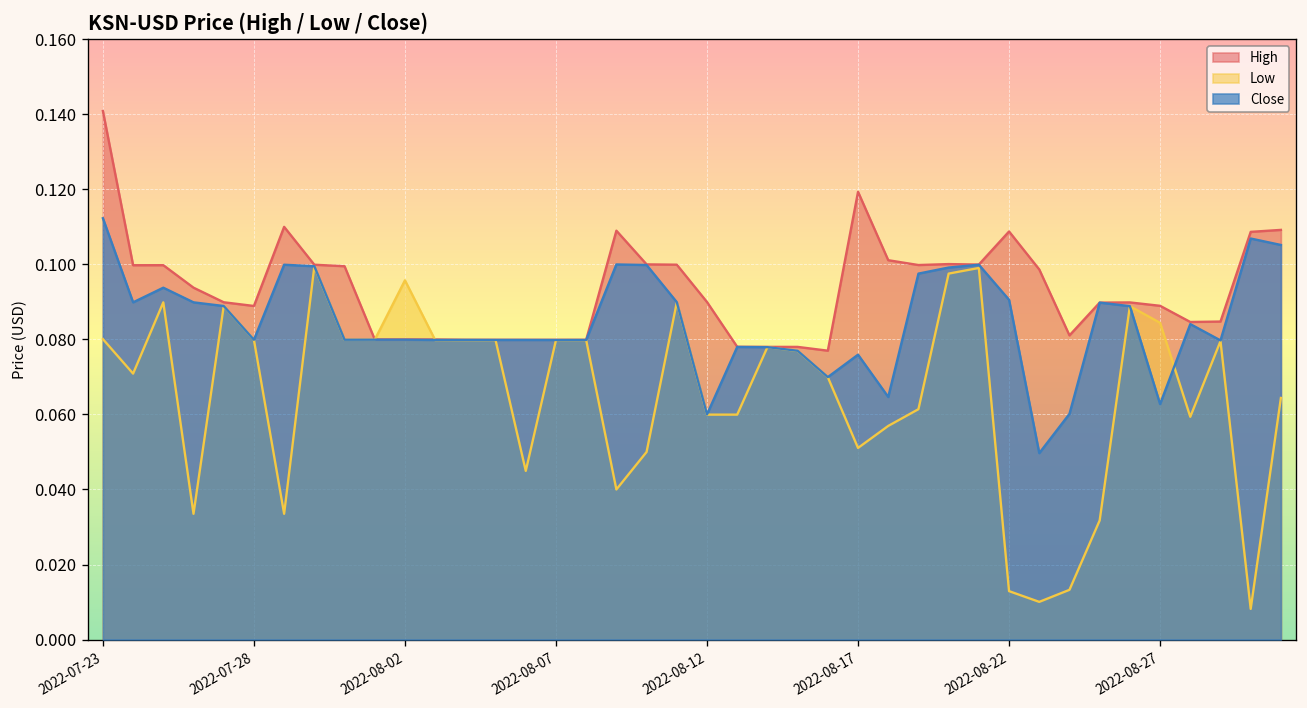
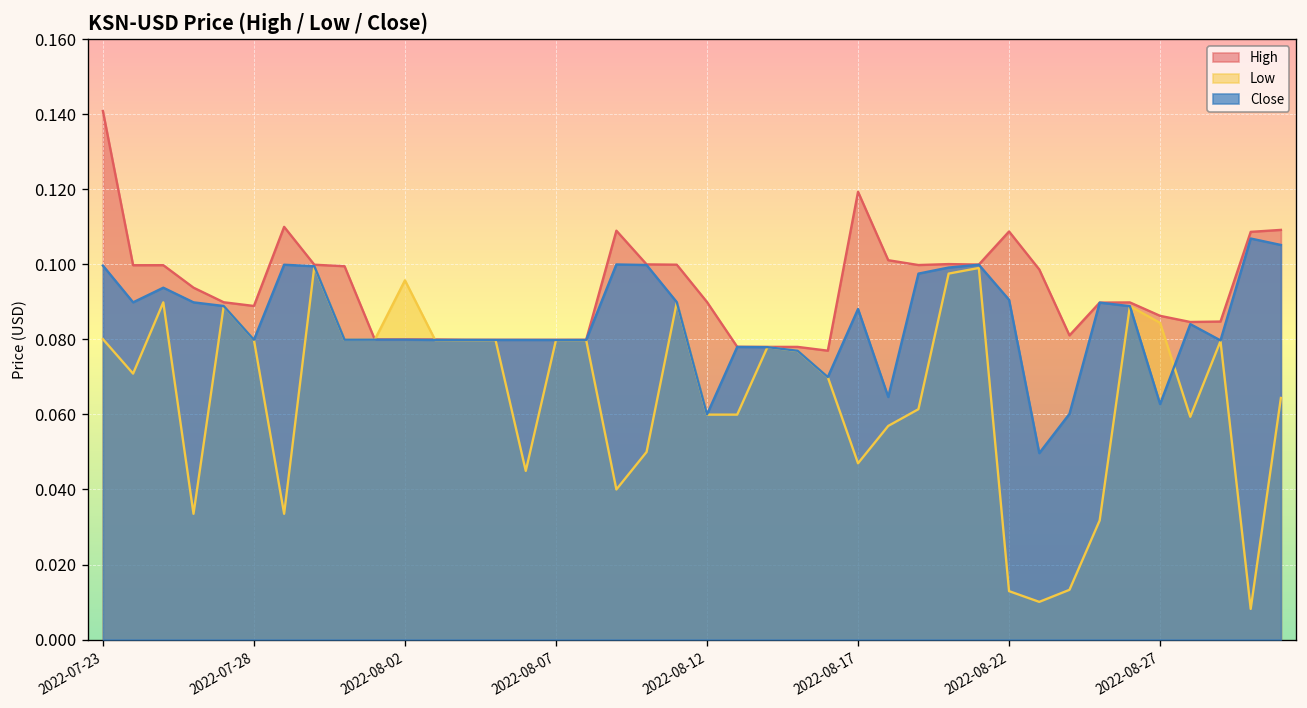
Close, 2022-07-23: 0.112 -> 0.100
Low, 2022-08-17: 0.051 -> 0.047
Close, 2022-08-17: 0.076 -> 0.088
High, 2022-08-27: 0.089 -> 0.086
